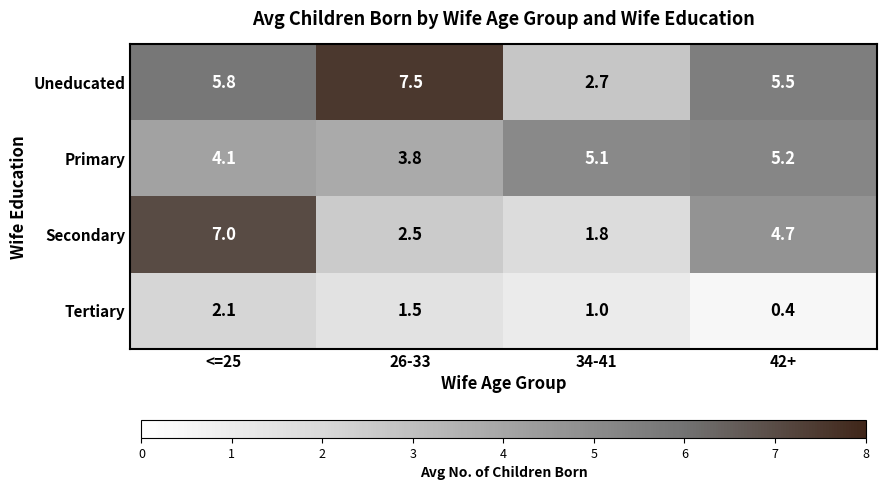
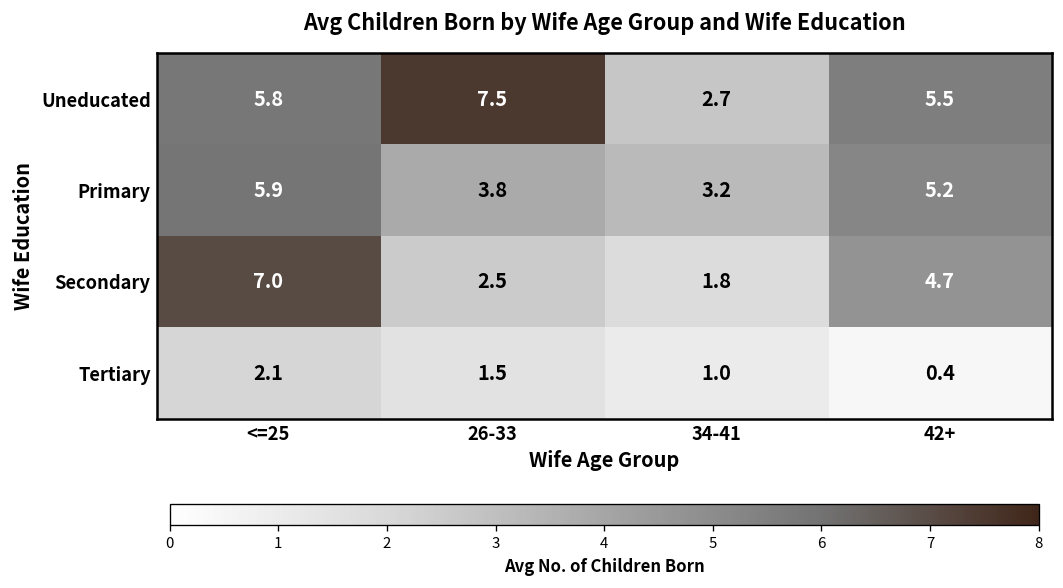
Primary, <=25: 4.1 -> 5.9
Primary, 34-41: 5.1 -> 3.2
